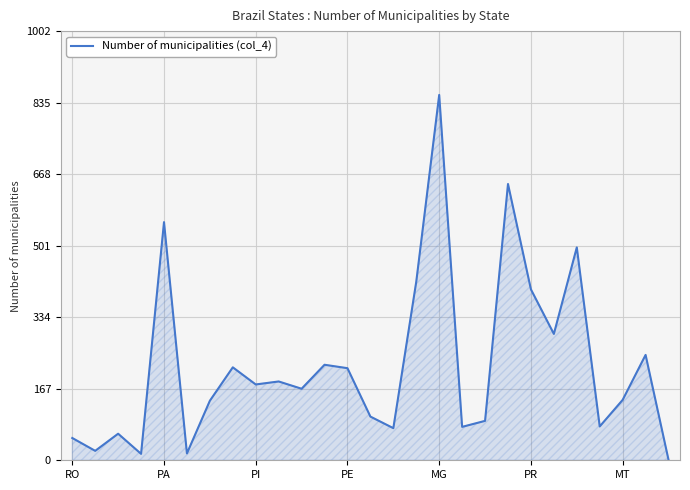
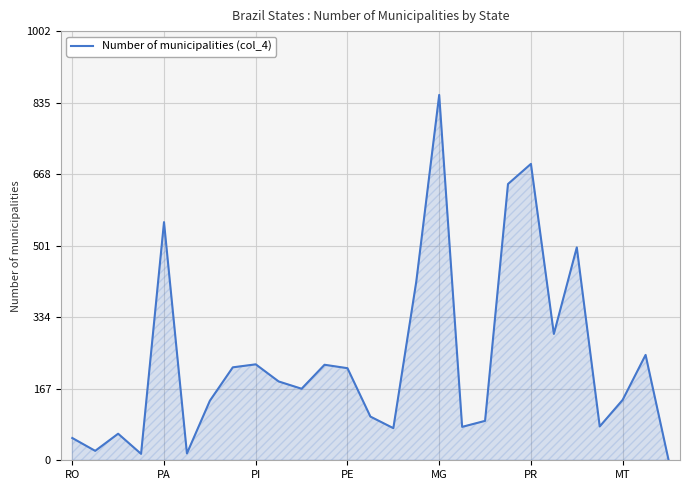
PI: 180 -> 220
PR: 400 -> 690
